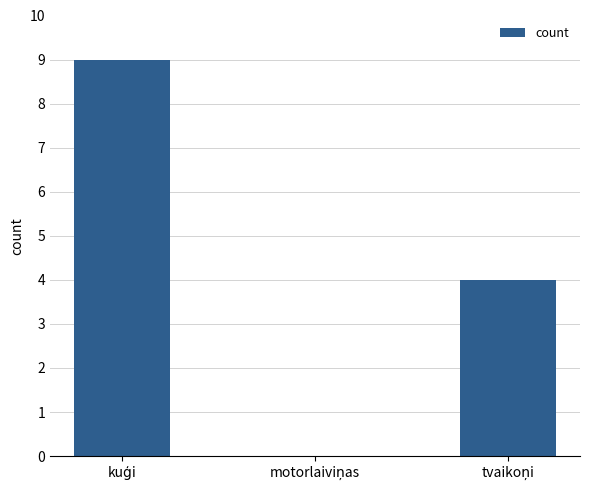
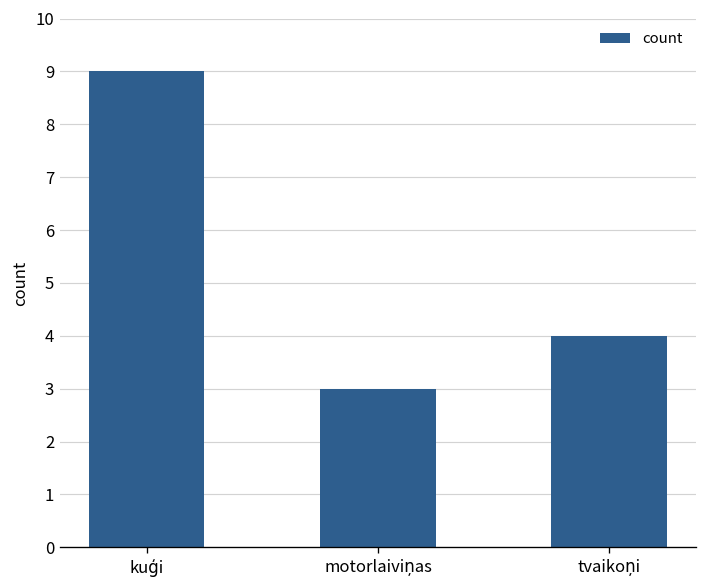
motorlaiviņas: 0 -> 3
